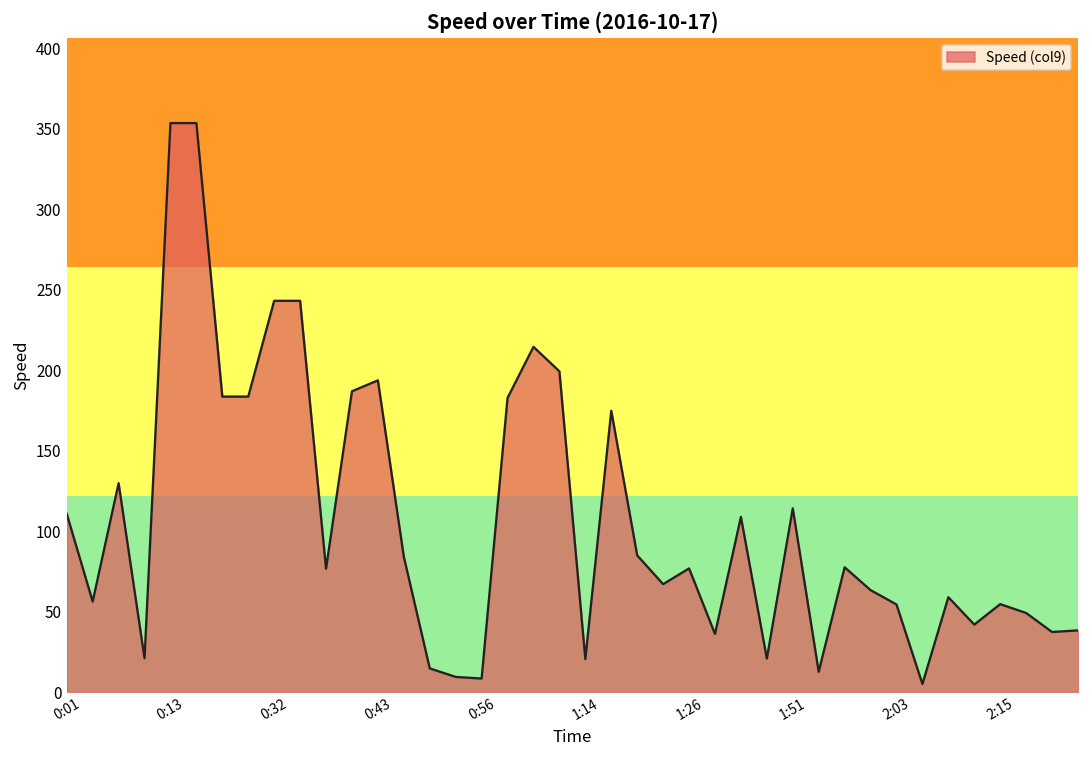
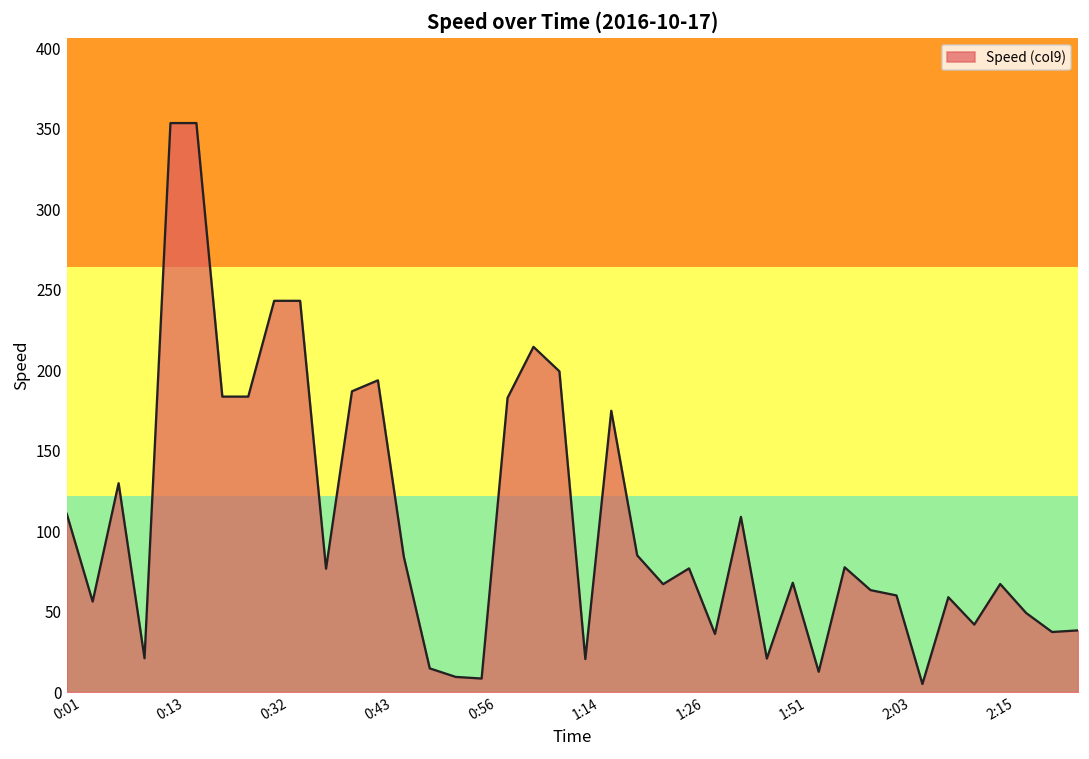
1:51: 114 -> 68
2:03: 54 -> 60
2:15: 55 -> 67
